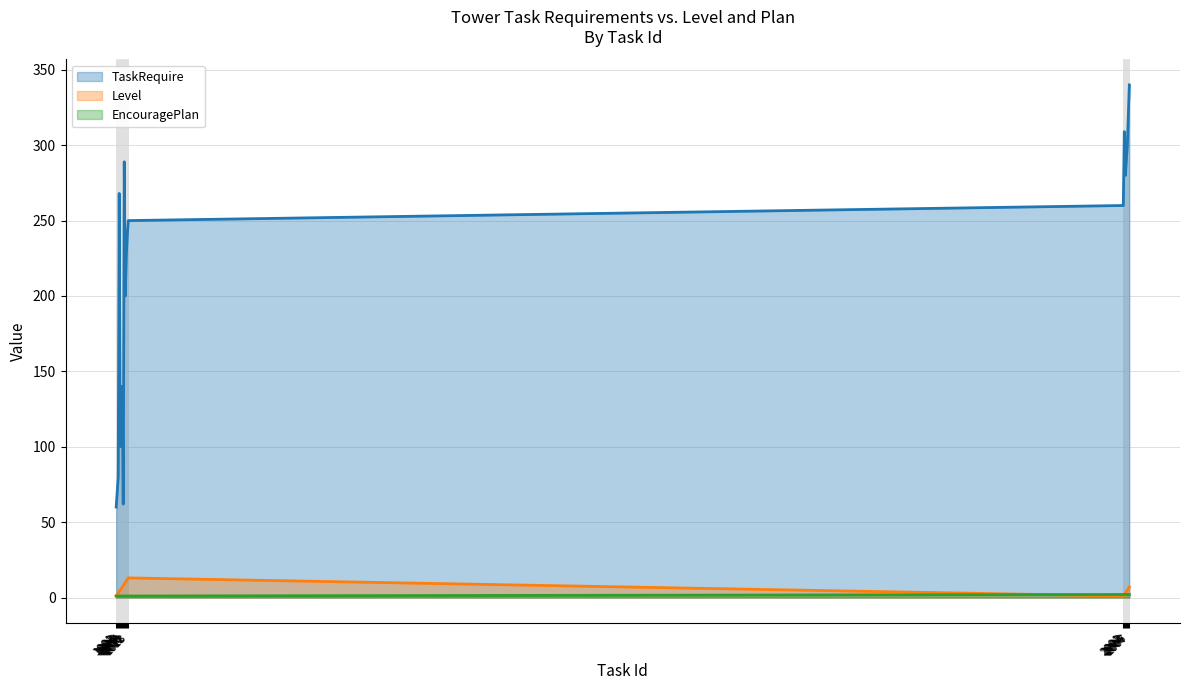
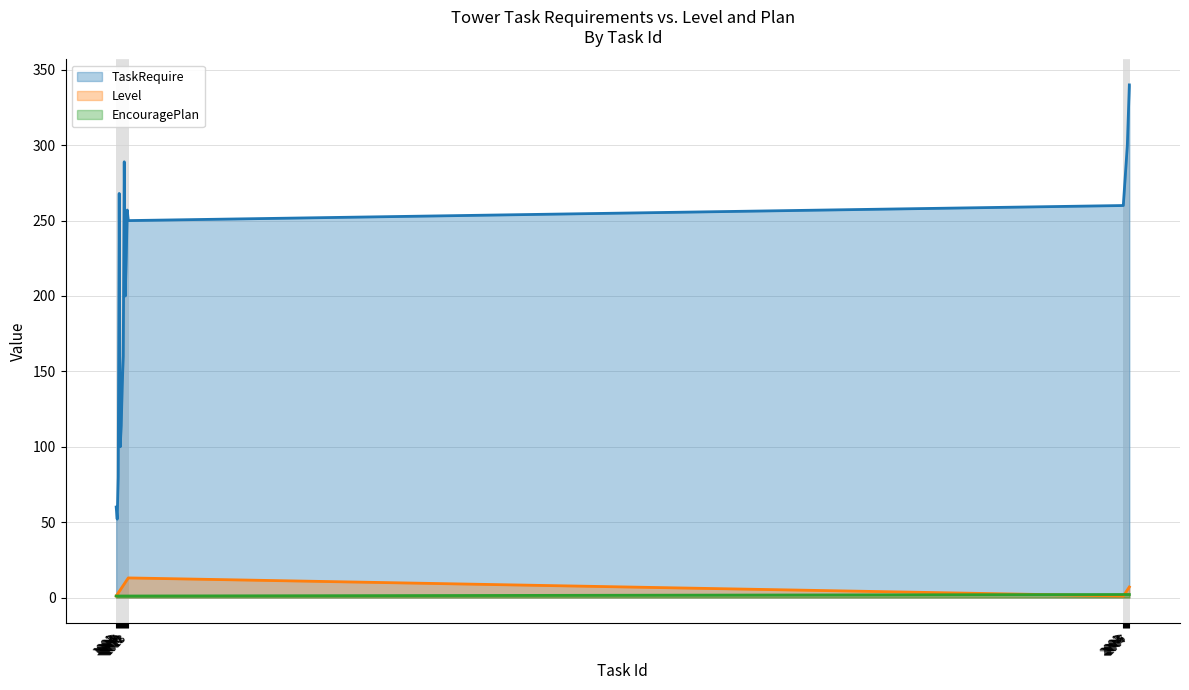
TaskRequire, 1002: 70 -> 52
TaskRequire, 1008: 62 -> 160
TaskRequire, 1012: 240 -> 257
TaskRequire, 2002: 309 -> 270
